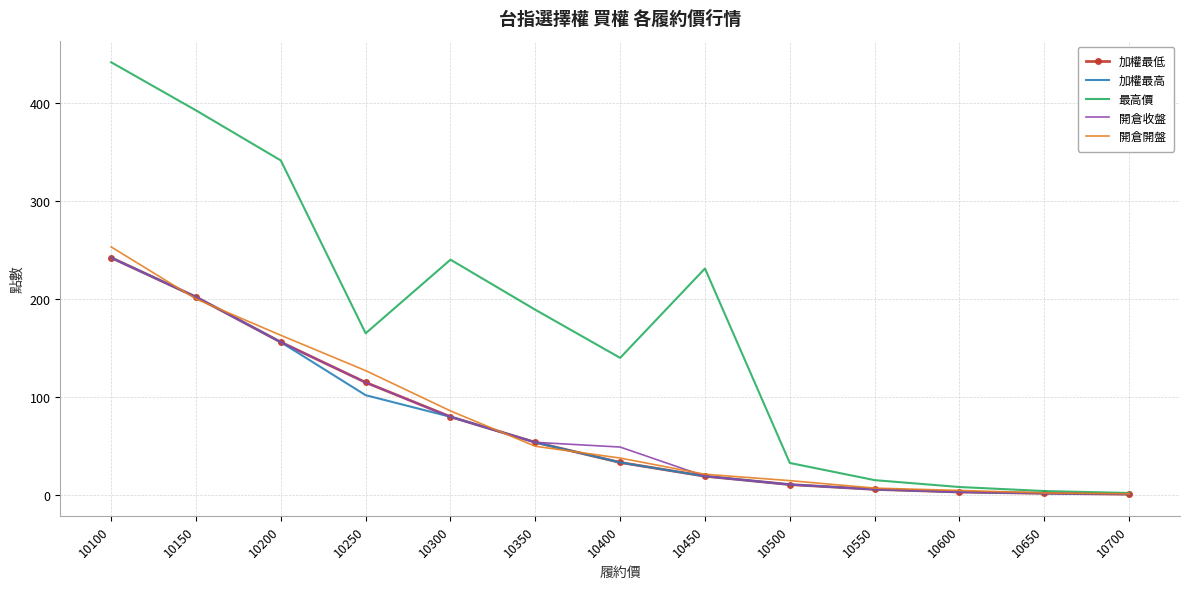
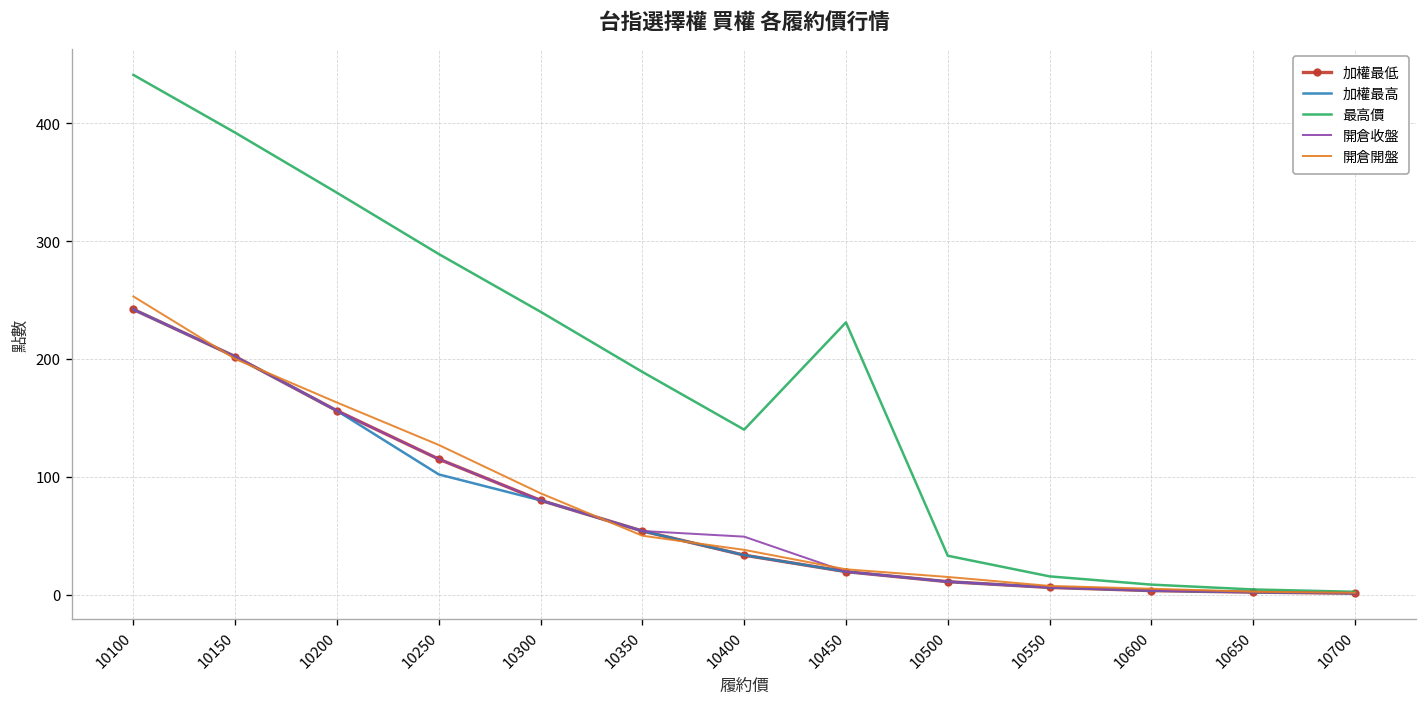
最高價, 10250: 170 -> 290
